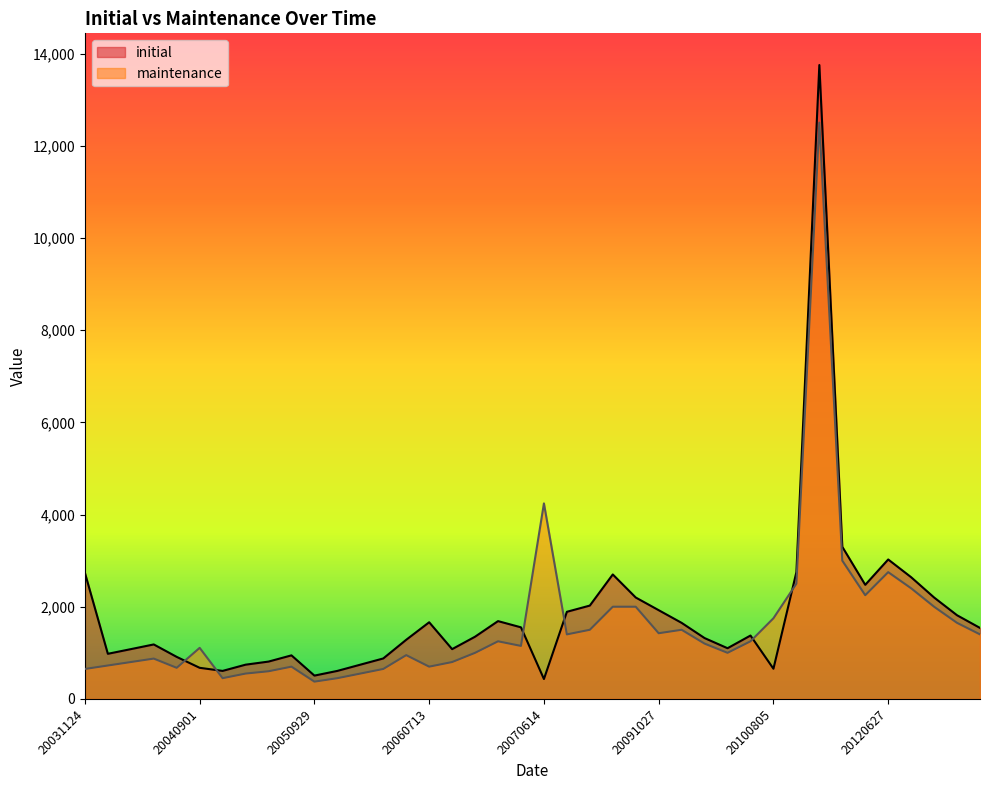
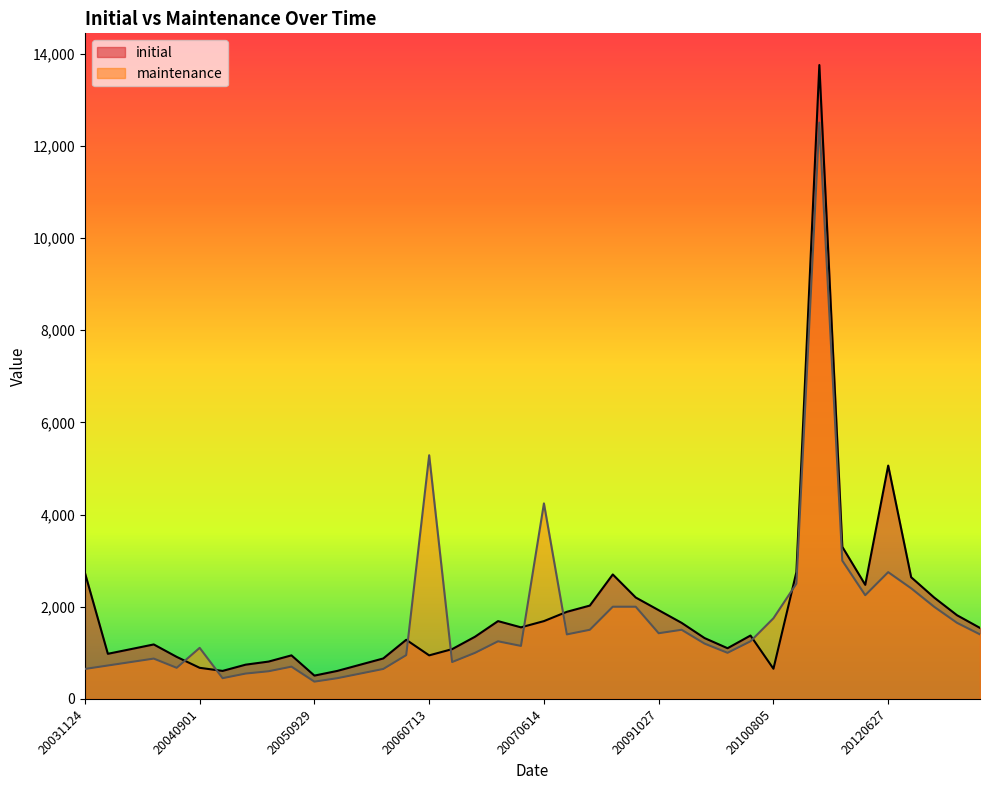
initial, 20060713: 1,700 -> 900
maintenance, 20060713: 700 -> 5,300
initial, 20070614: 400 -> 1,700
initial, 20120627: 3,000 -> 5,100
